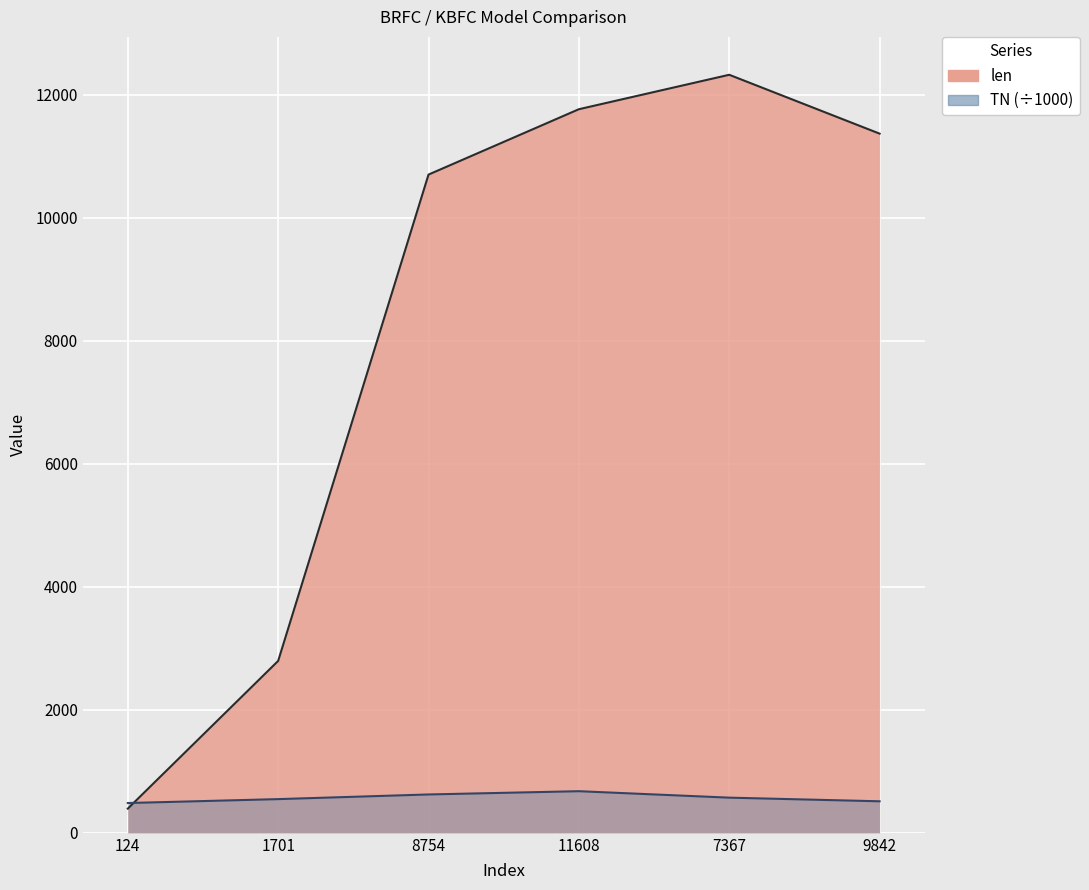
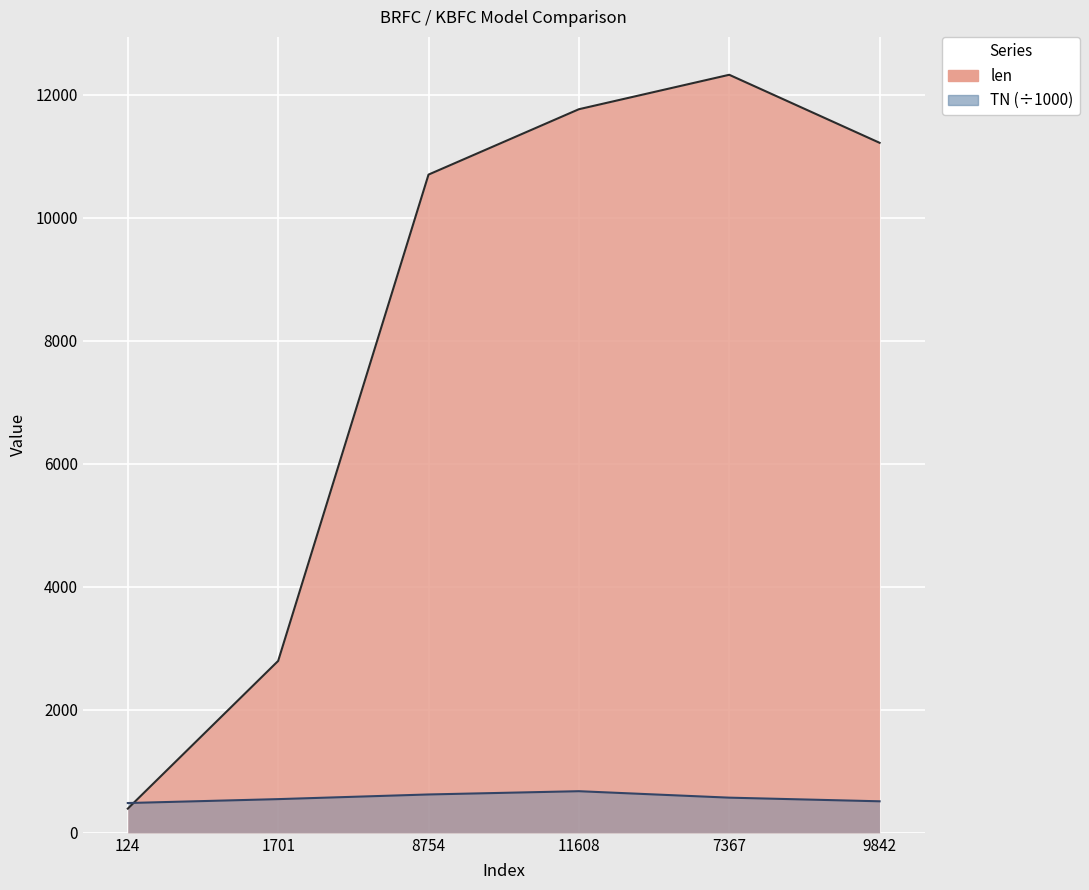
len, 9842: 11400 -> 11200
